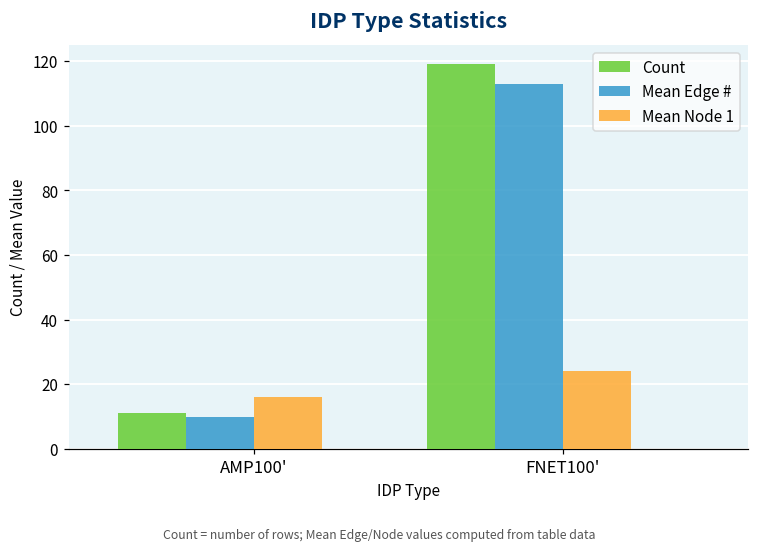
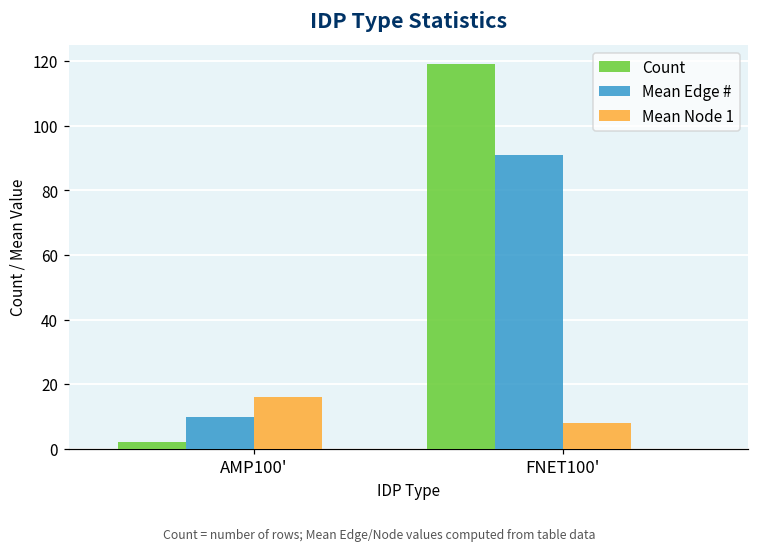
Count, AMP100': 11 -> 2
Mean Edge #, FNET100': 113 -> 91
Mean Node 1, FNET100': 24 -> 8
